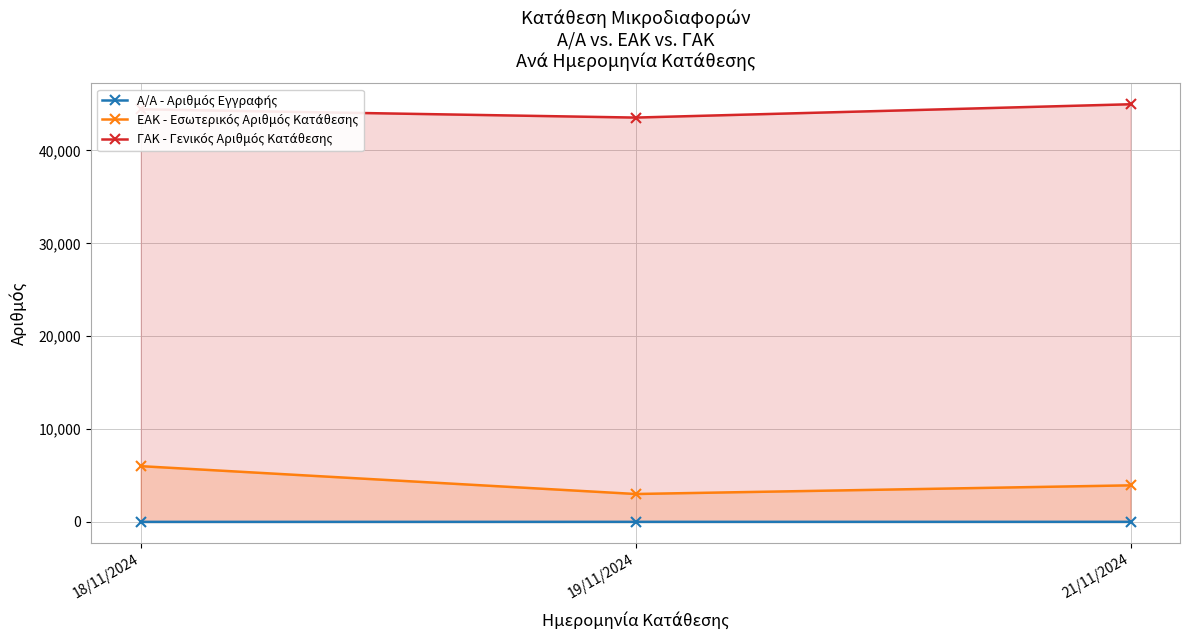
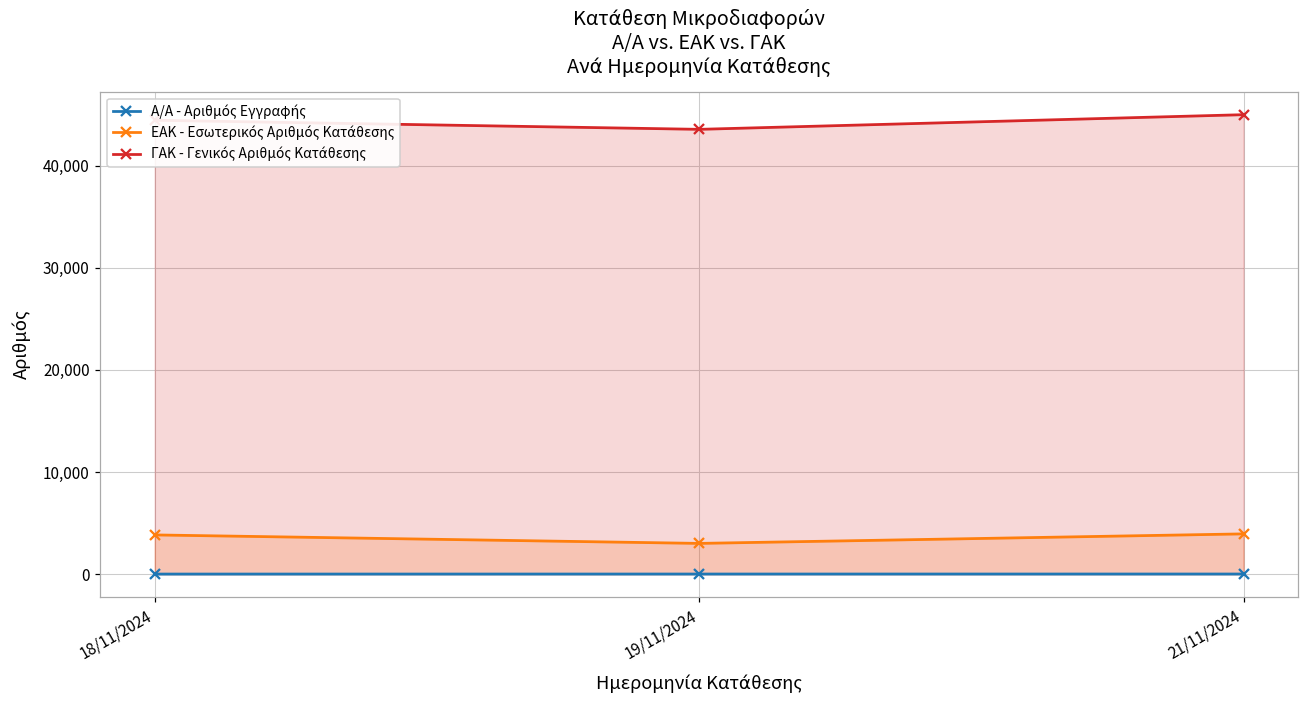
ΕΑΚ - Εσωτερικός Αριθμός Κατάθεσης, 18/11/2024: 6,000 -> 4,000
